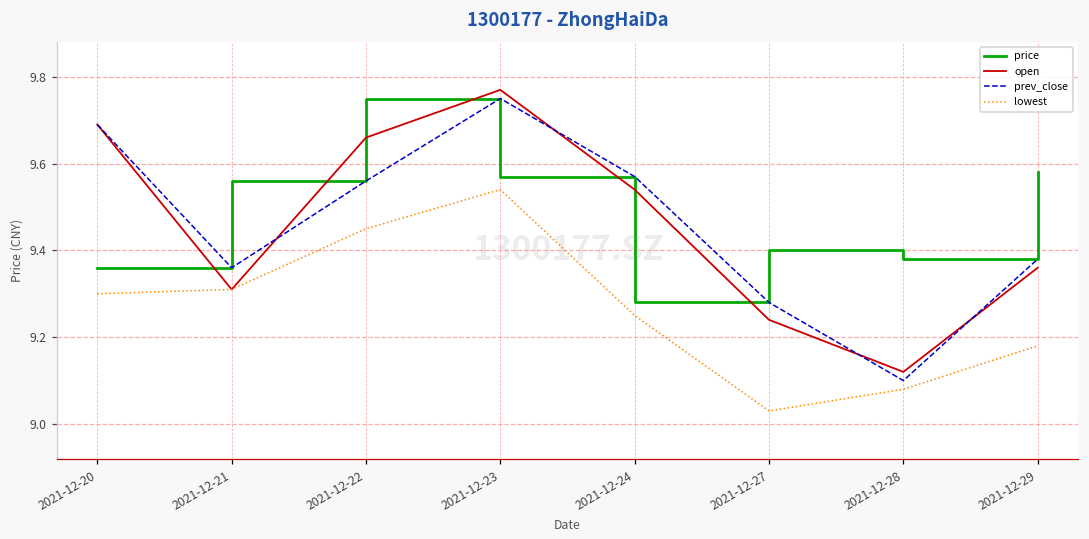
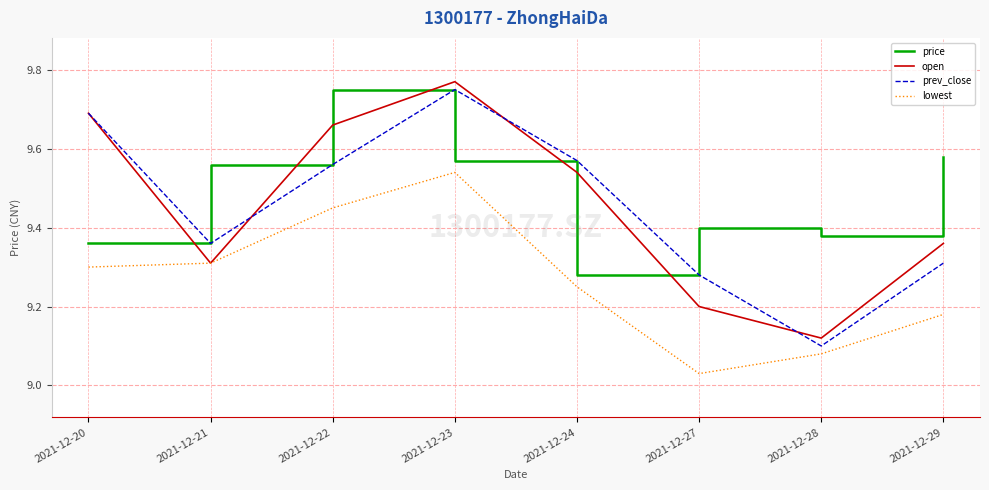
open, 2021-12-27: 9.24 -> 9.20
prev_close, 2021-12-29: 9.38 -> 9.31
